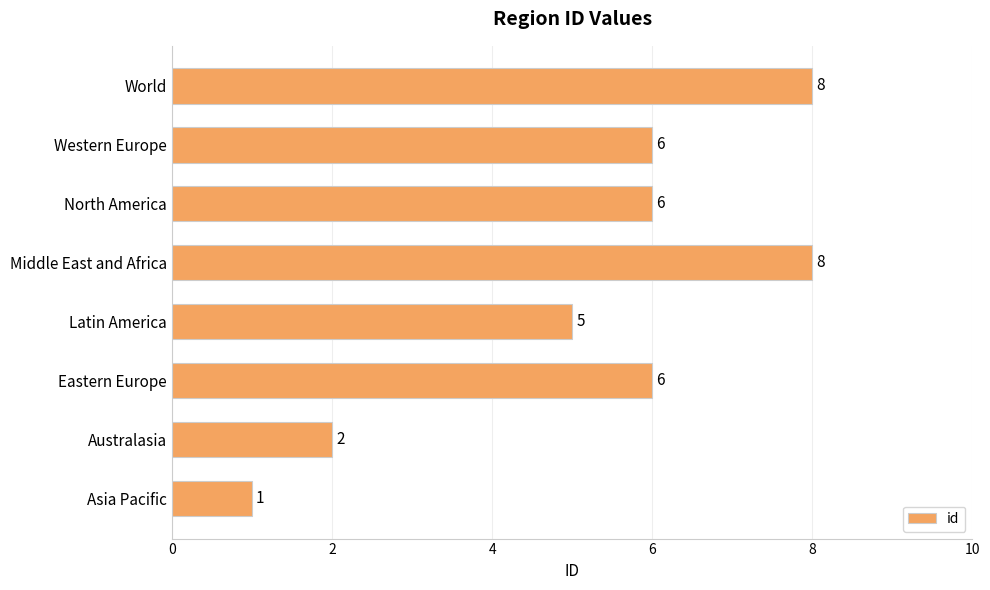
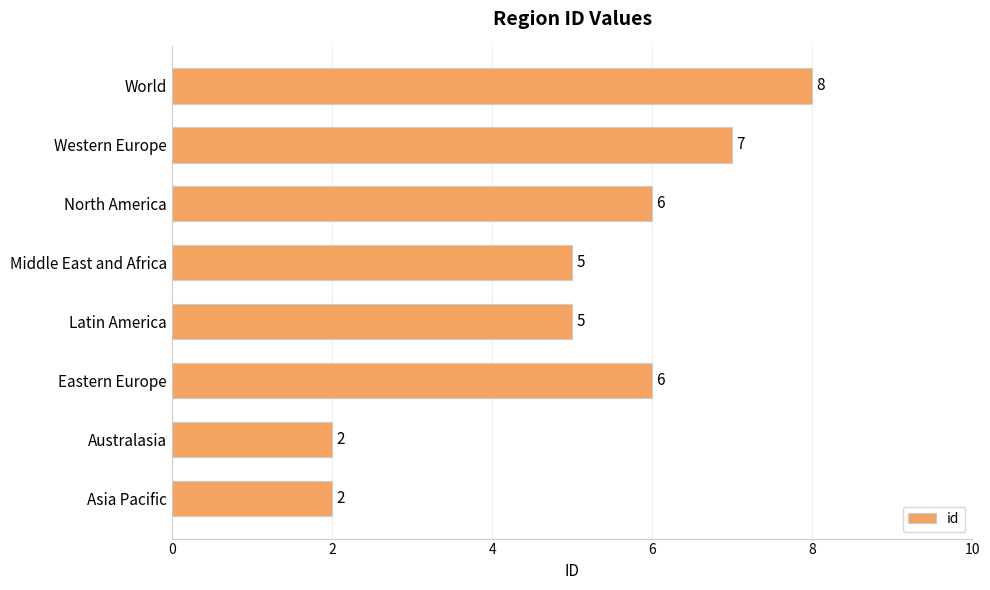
Western Europe: 6 -> 7
Middle East and Africa: 8 -> 5
Asia Pacific: 1 -> 2
